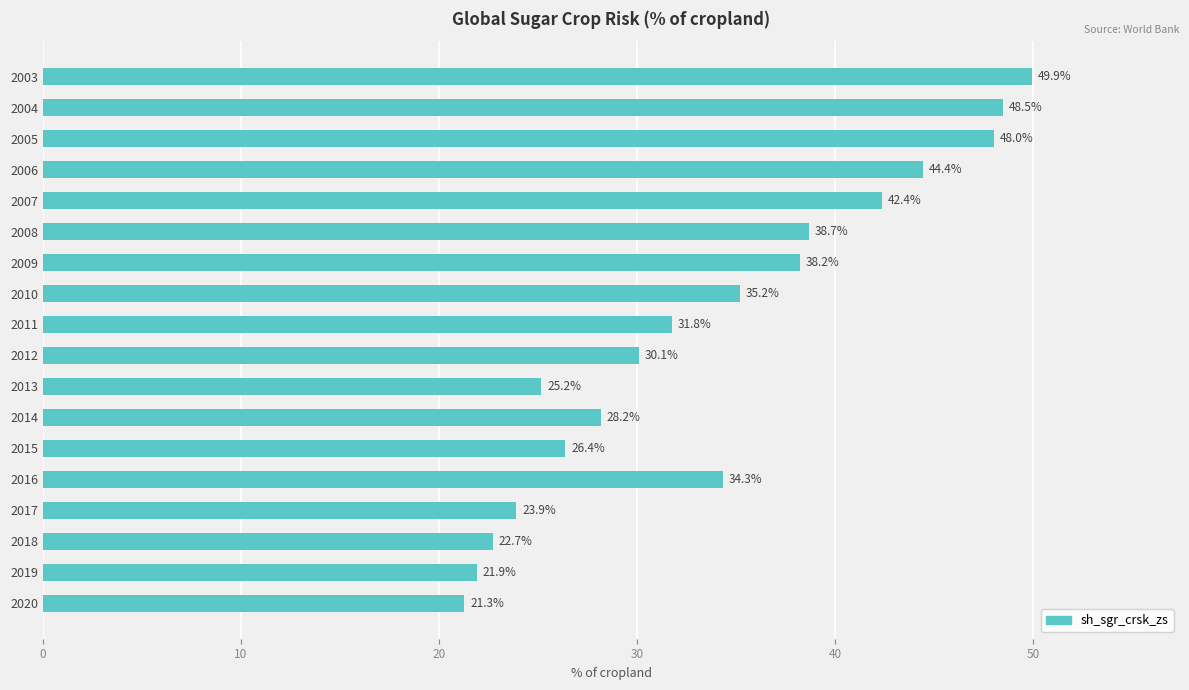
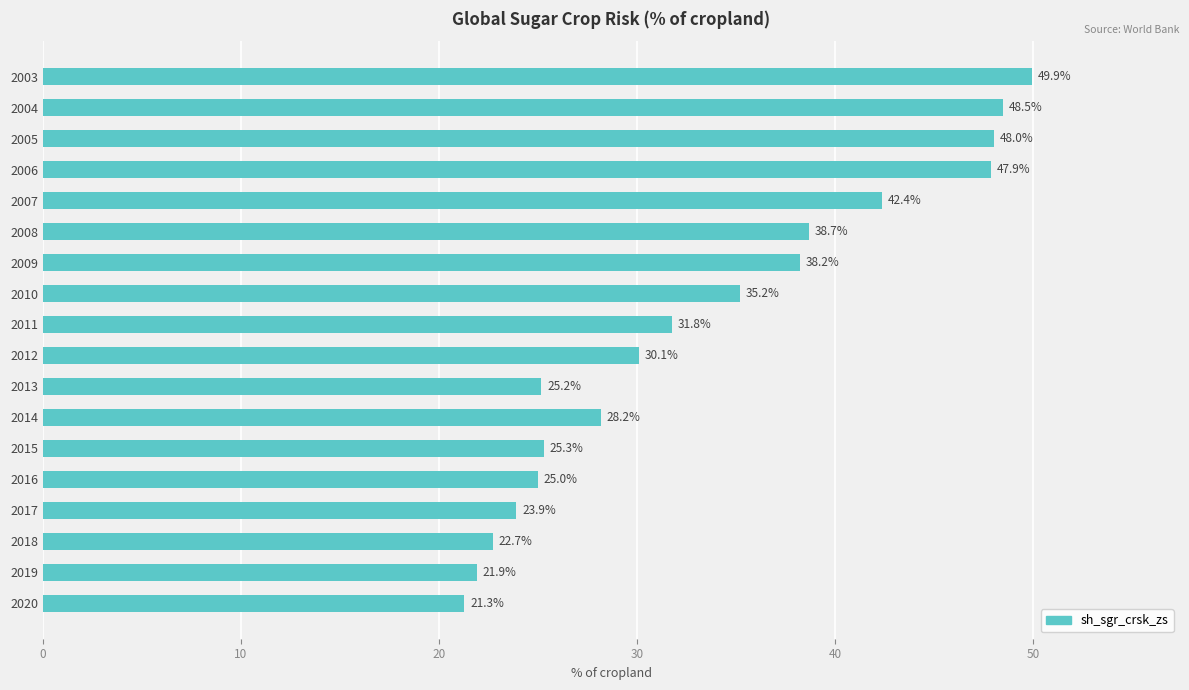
2006: 44.4% -> 47.9%
2015: 26.4% -> 25.3%
2016: 34.3% -> 25.0%
